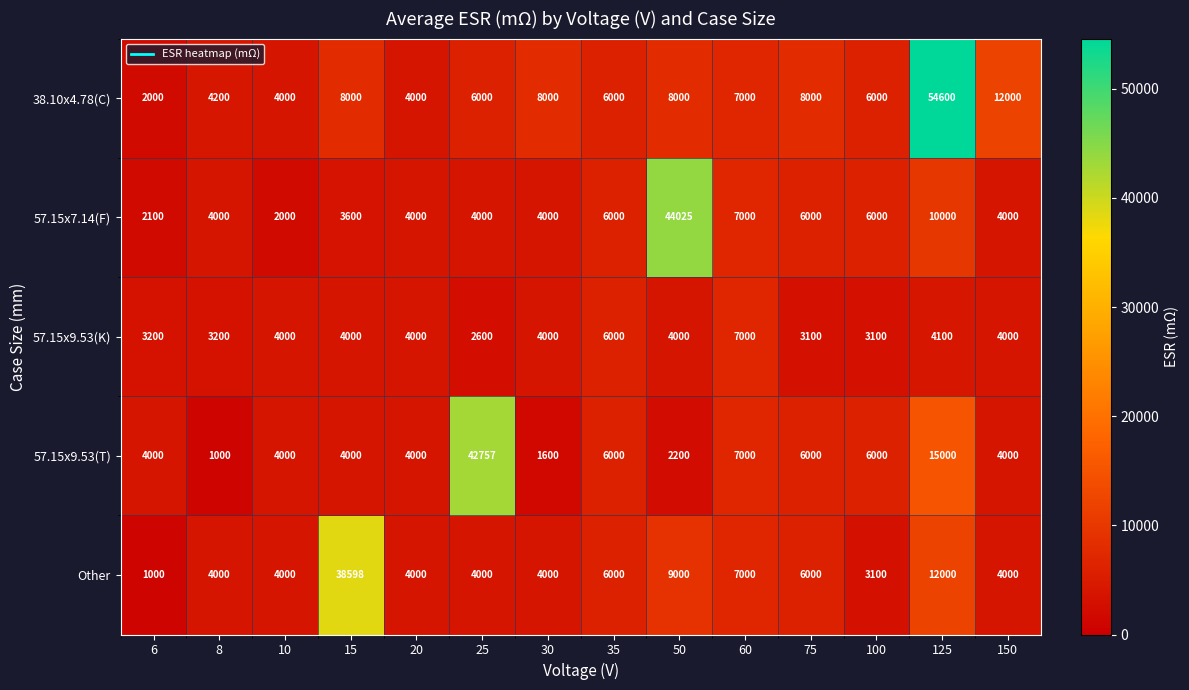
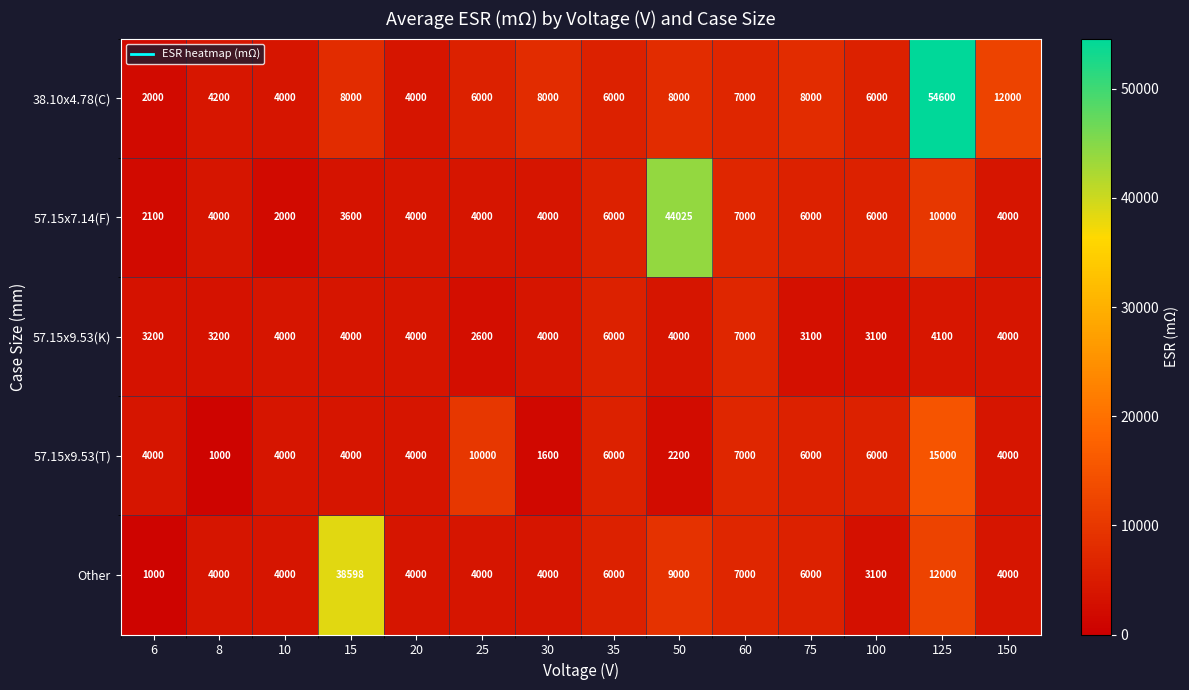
57.15x9.53(T), 25: 42757 -> 10000
